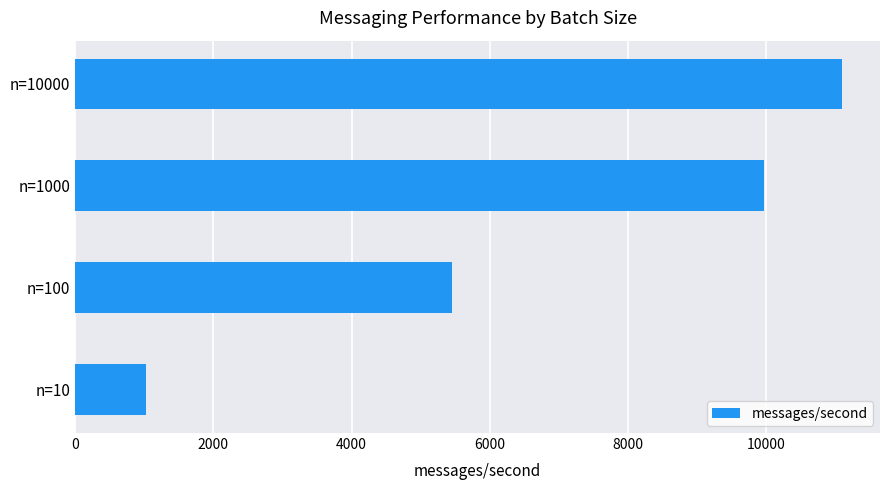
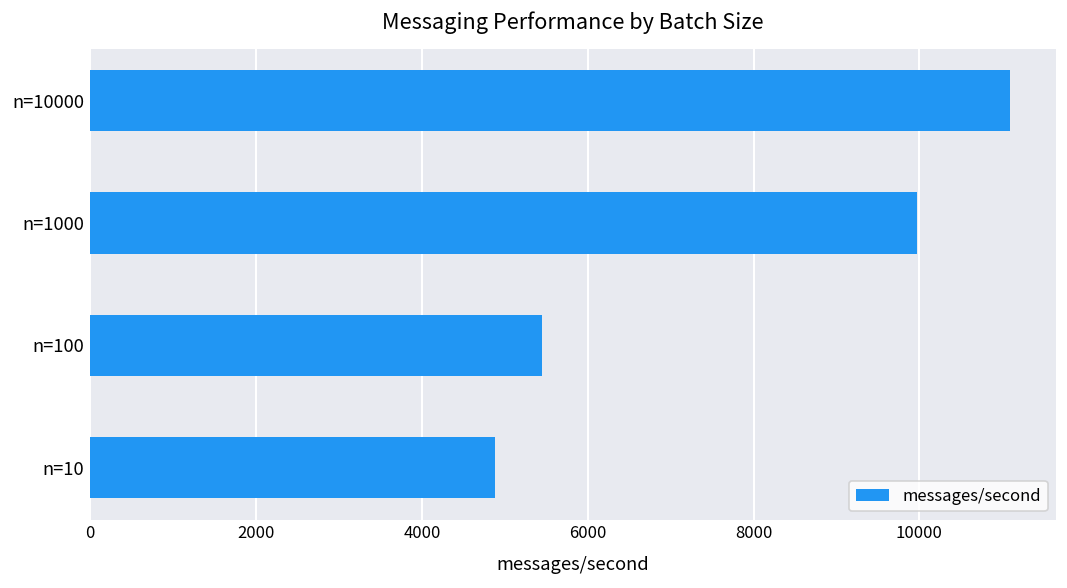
n=10: 1000 -> 4900
